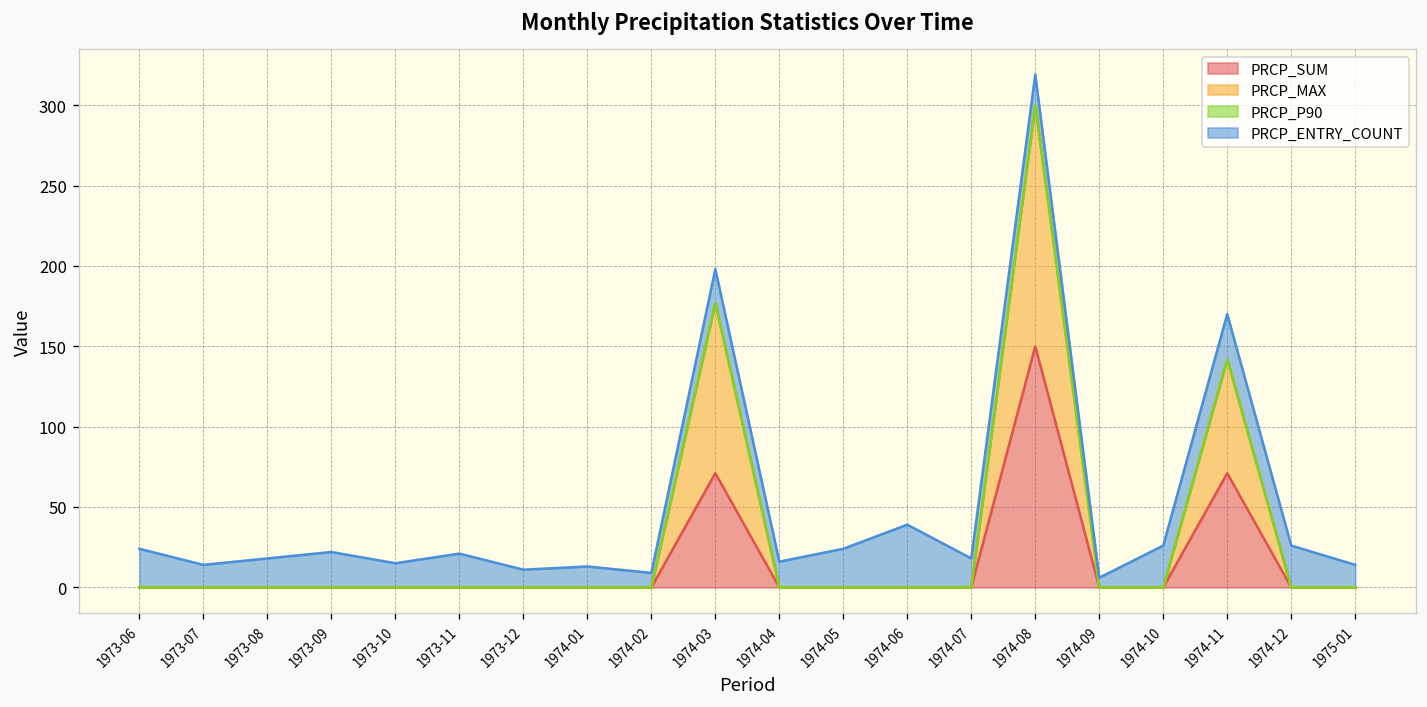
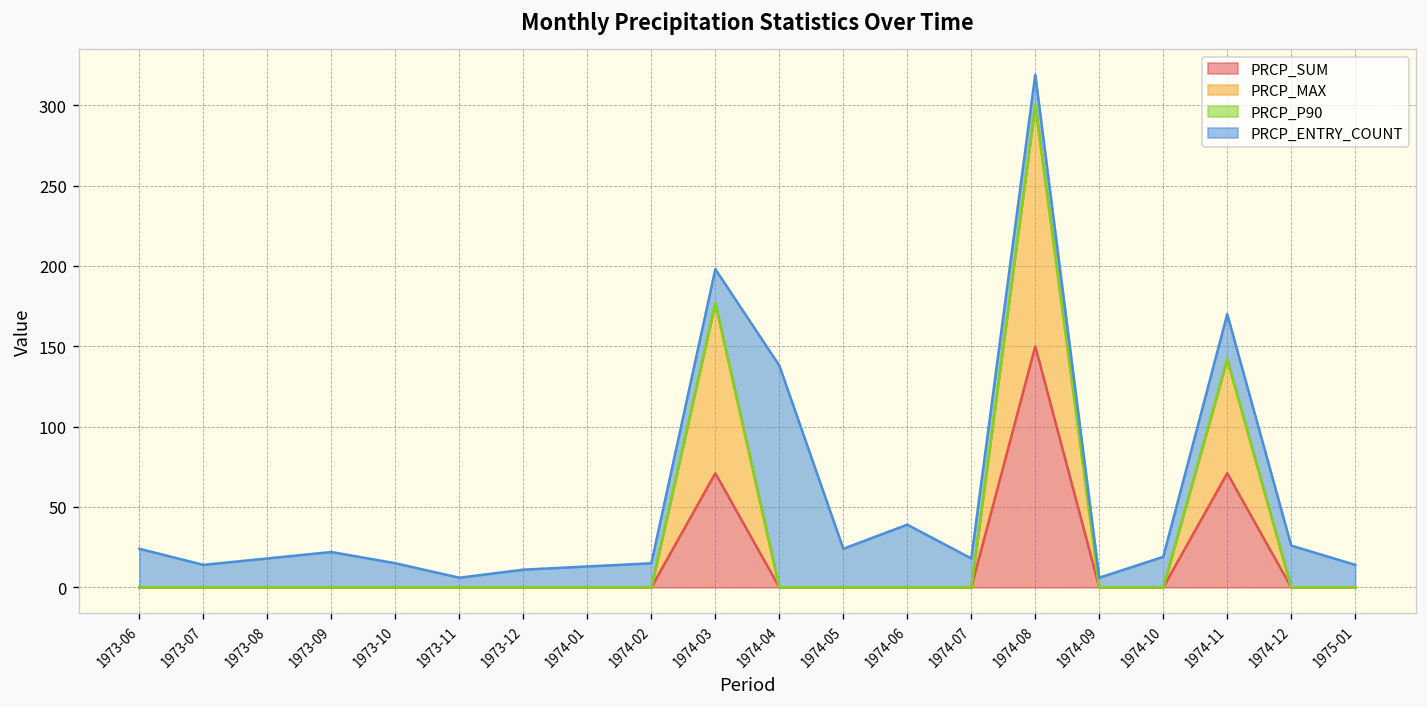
PRCP_ENTRY_COUNT, 1973-11: 21 -> 6
PRCP_ENTRY_COUNT, 1974-02: 9 -> 15
PRCP_ENTRY_COUNT, 1974-04: 16 -> 138
PRCP_ENTRY_COUNT, 1974-10: 26 -> 19
